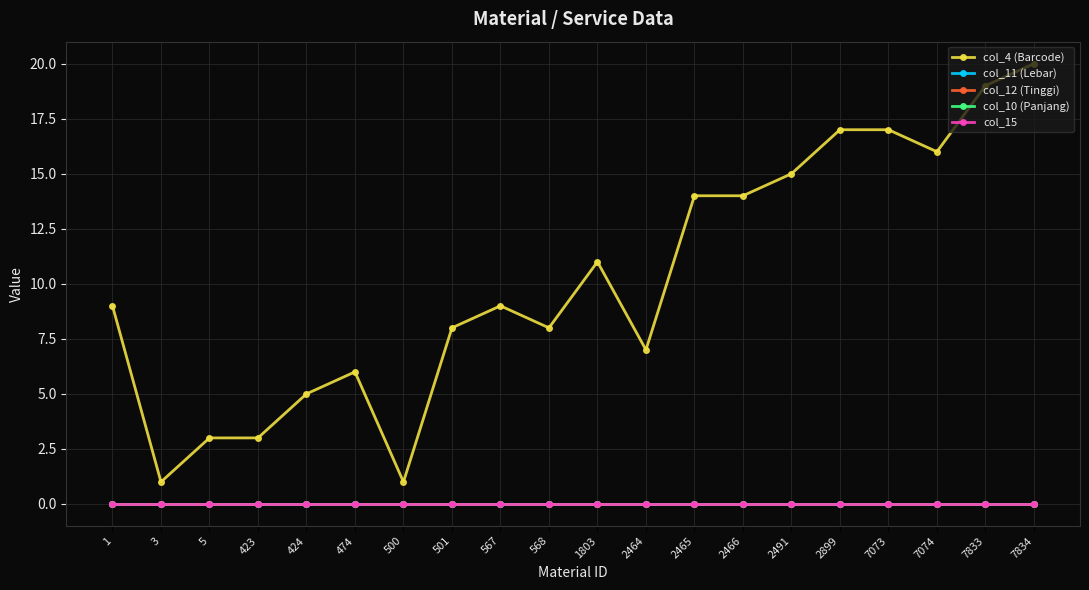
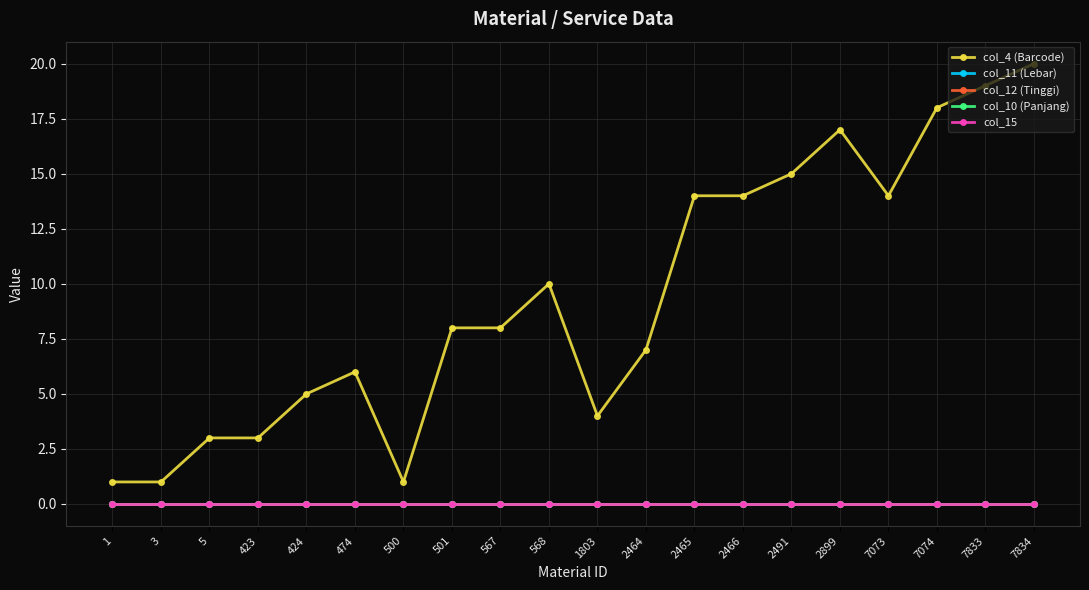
col_4 (Barcode), 1: 9 -> 1
col_4 (Barcode), 567: 9 -> 8
col_4 (Barcode), 568: 8 -> 10
col_4 (Barcode), 1803: 11 -> 4
col_4 (Barcode), 7073: 17 -> 14
col_4 (Barcode), 7074: 16 -> 18
